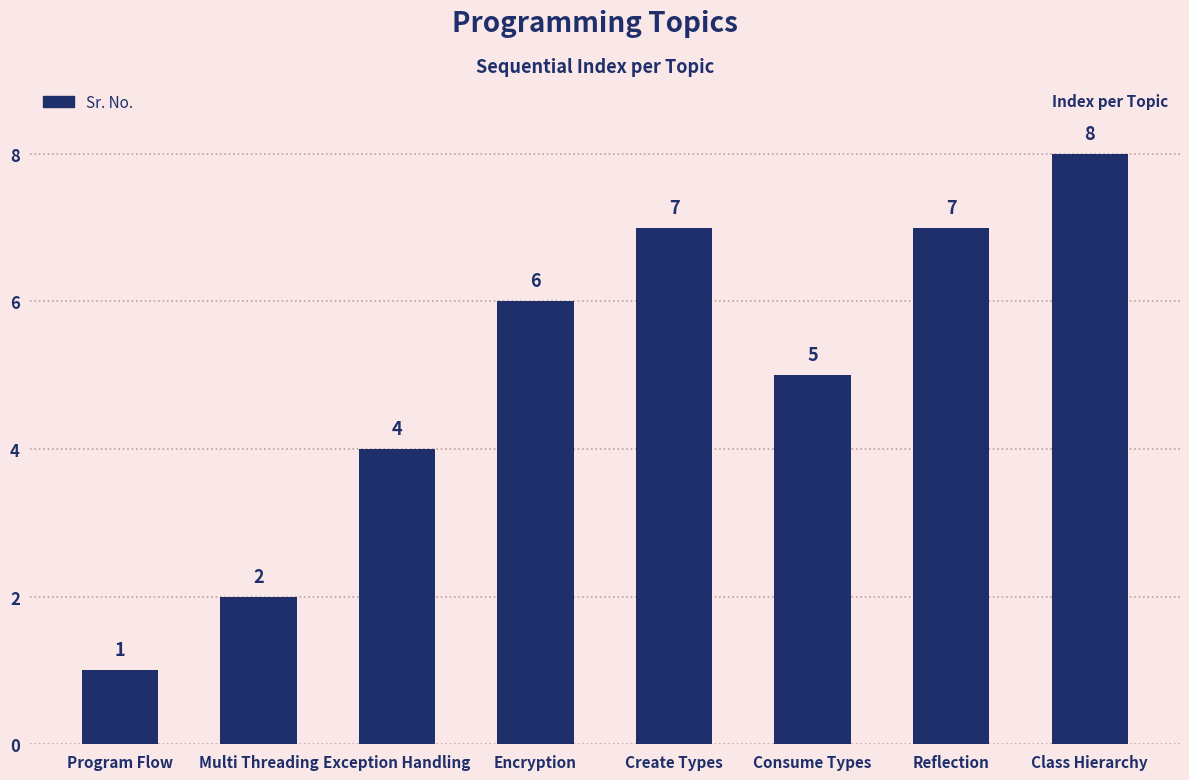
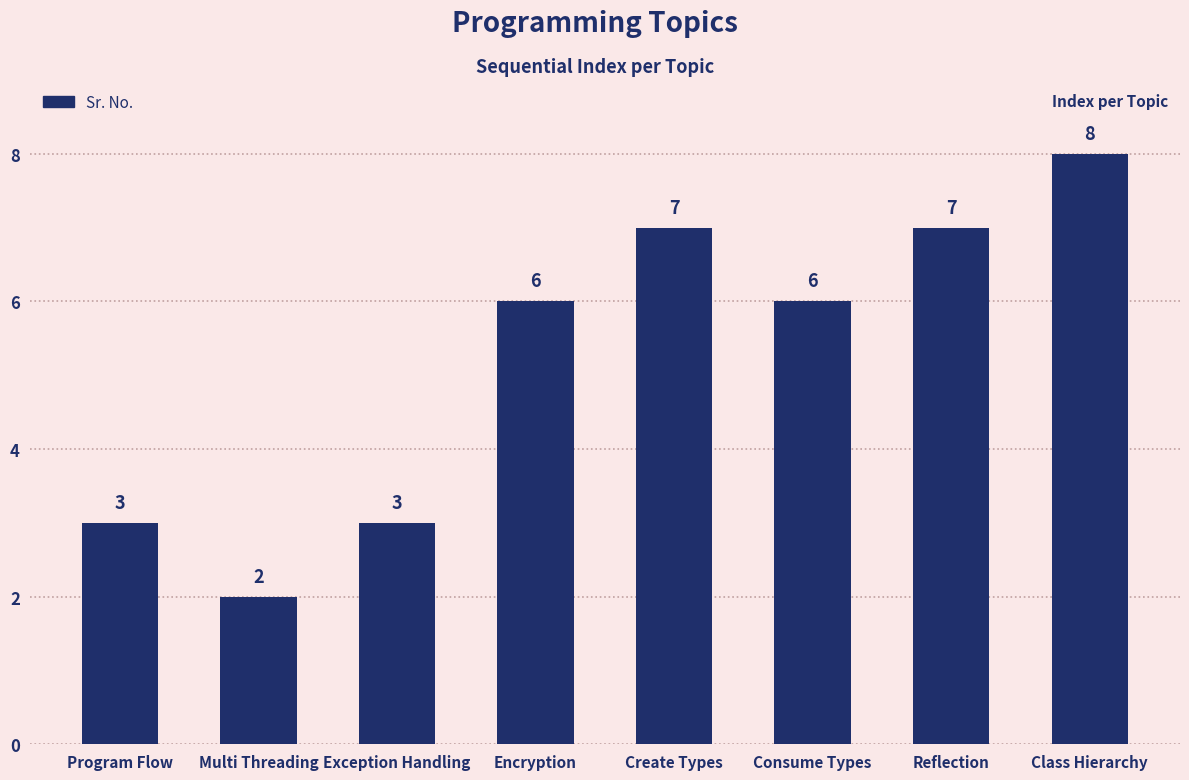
Program Flow: 1 -> 3
Exception Handling: 4 -> 3
Consume Types: 5 -> 6
